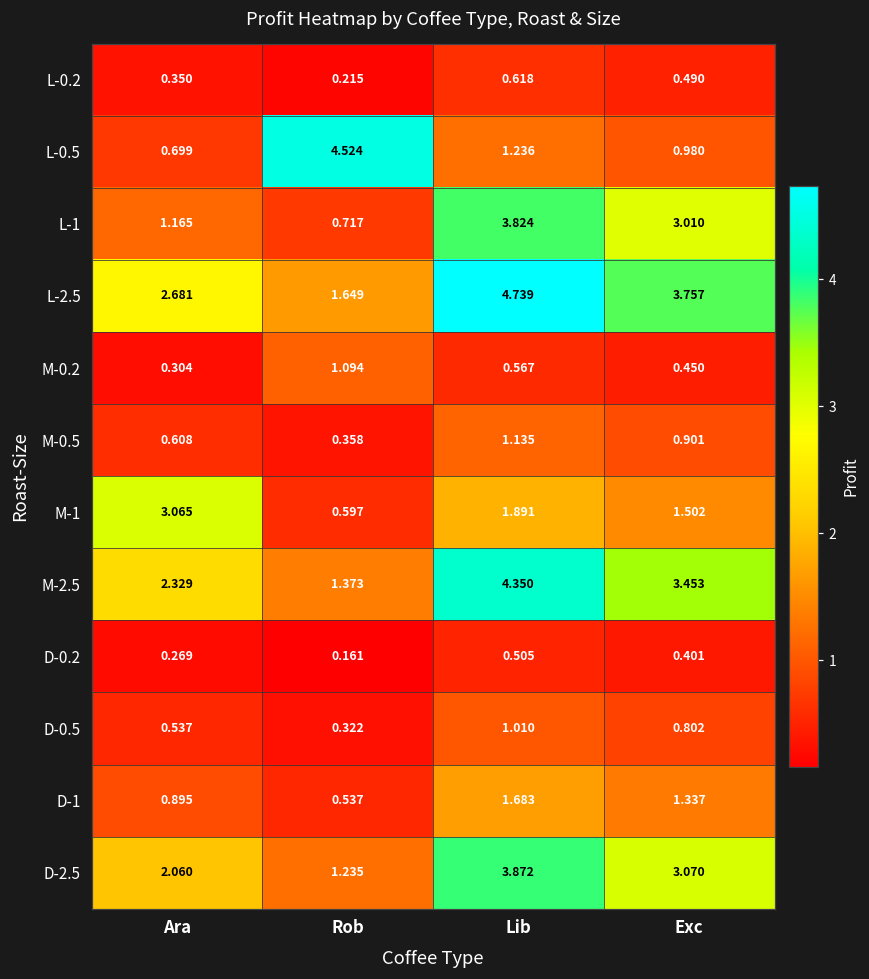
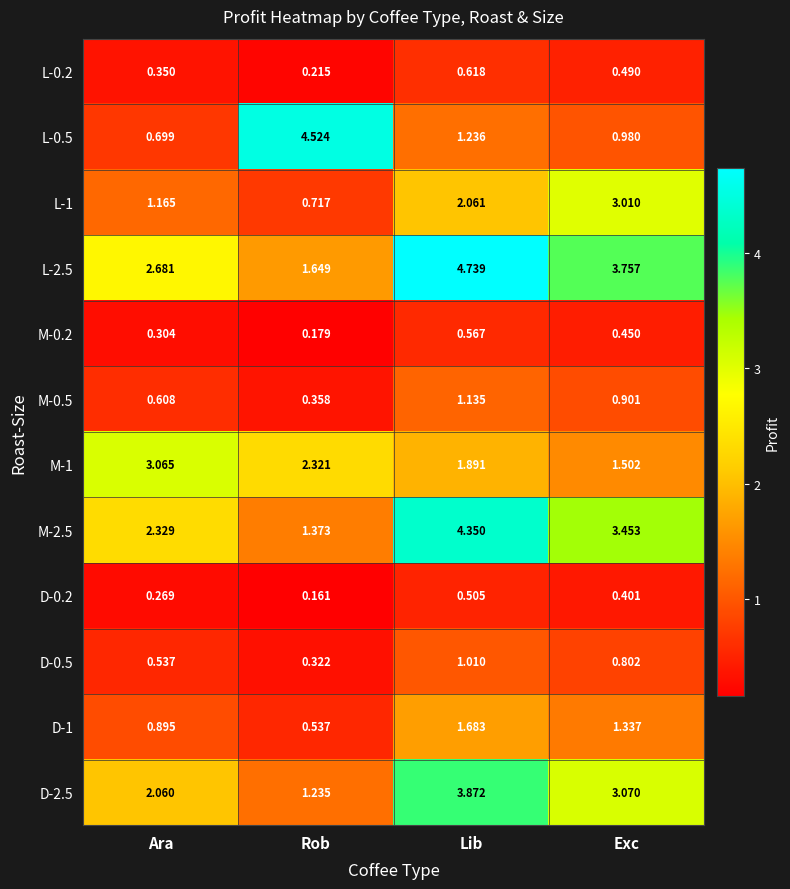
L-1, Lib: 3.824 -> 2.061
M-0.2, Rob: 1.094 -> 0.179
M-1, Rob: 0.597 -> 2.321
